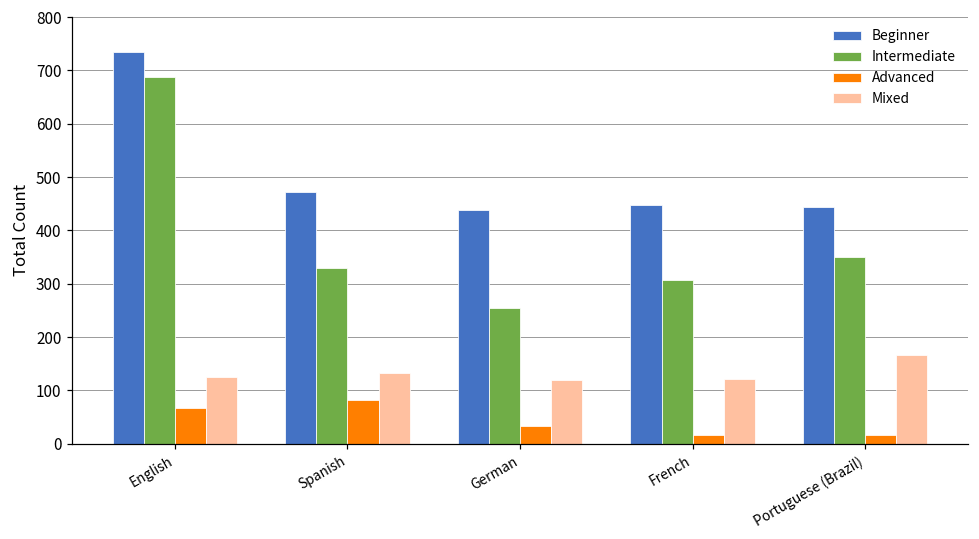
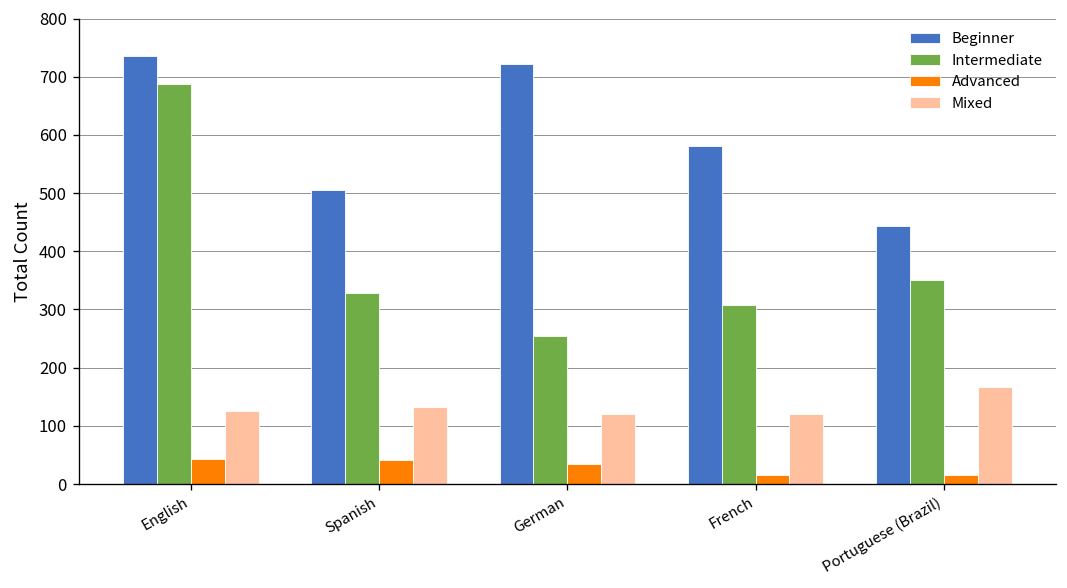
Advanced, English: 70 -> 40
Beginner, Spanish: 470 -> 510
Advanced, Spanish: 80 -> 40
Beginner, German: 440 -> 720
Beginner, French: 450 -> 580
